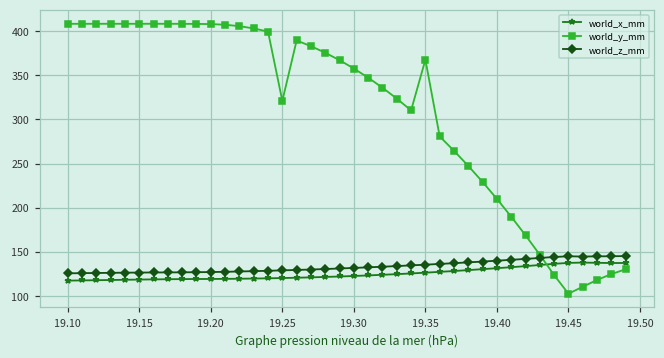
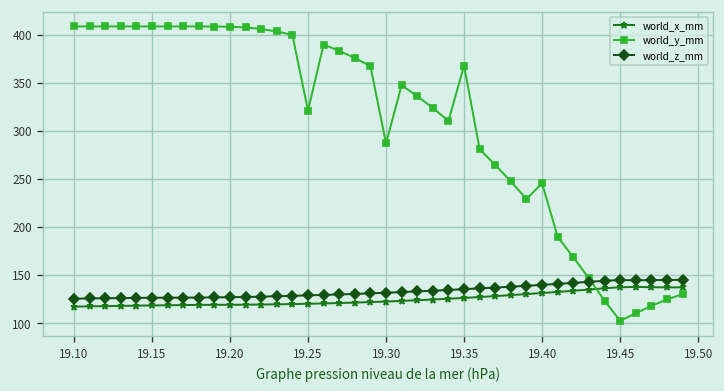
world_y_mm, 19.30: 360 -> 290
world_y_mm, 19.40: 210 -> 250
